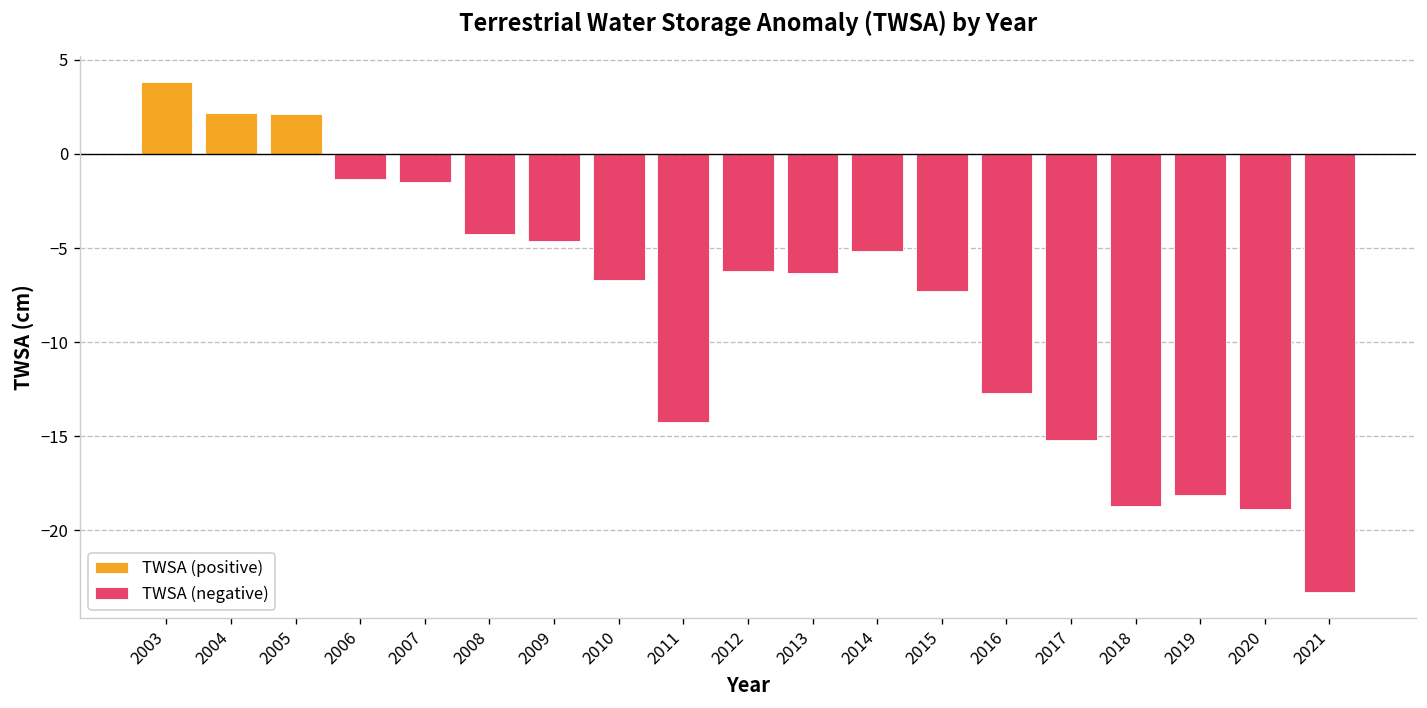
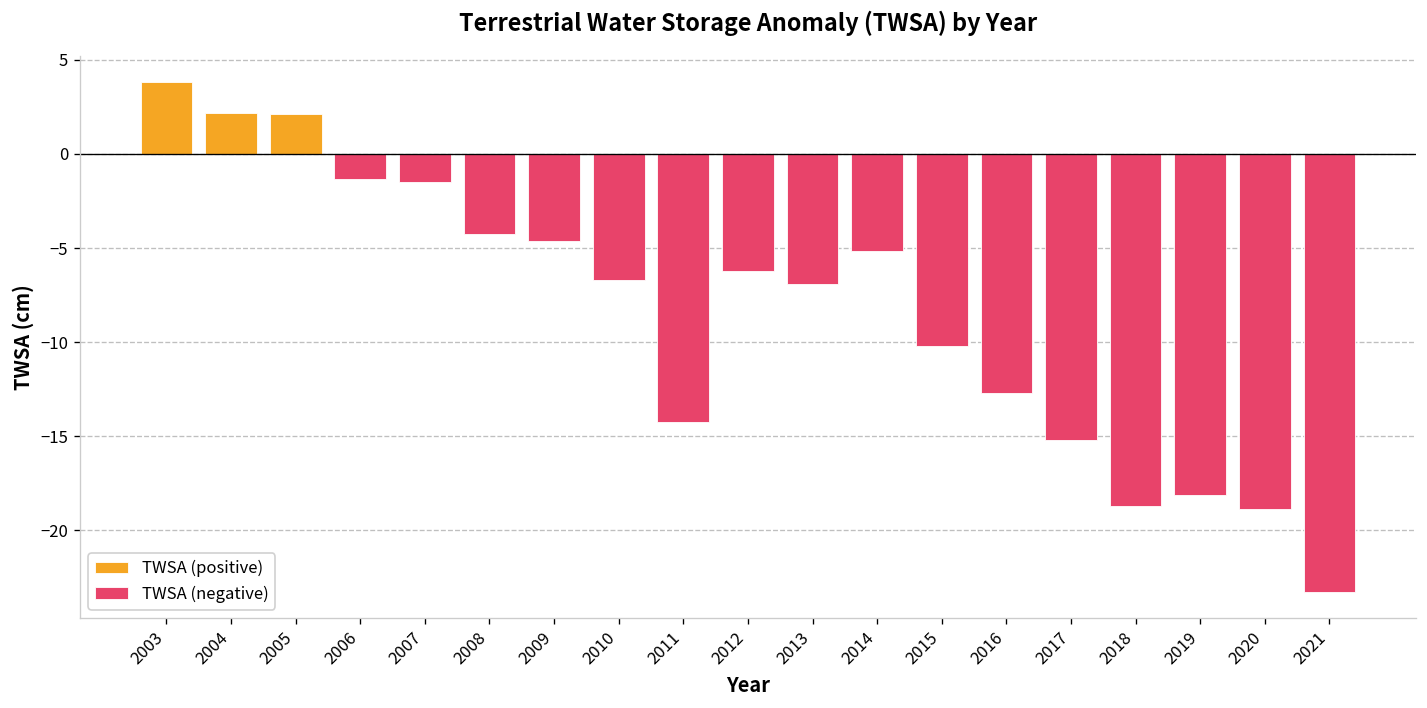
TWSA (negative), 2013: -6.3 -> -6.9
TWSA (negative), 2015: -7.3 -> -10.2
